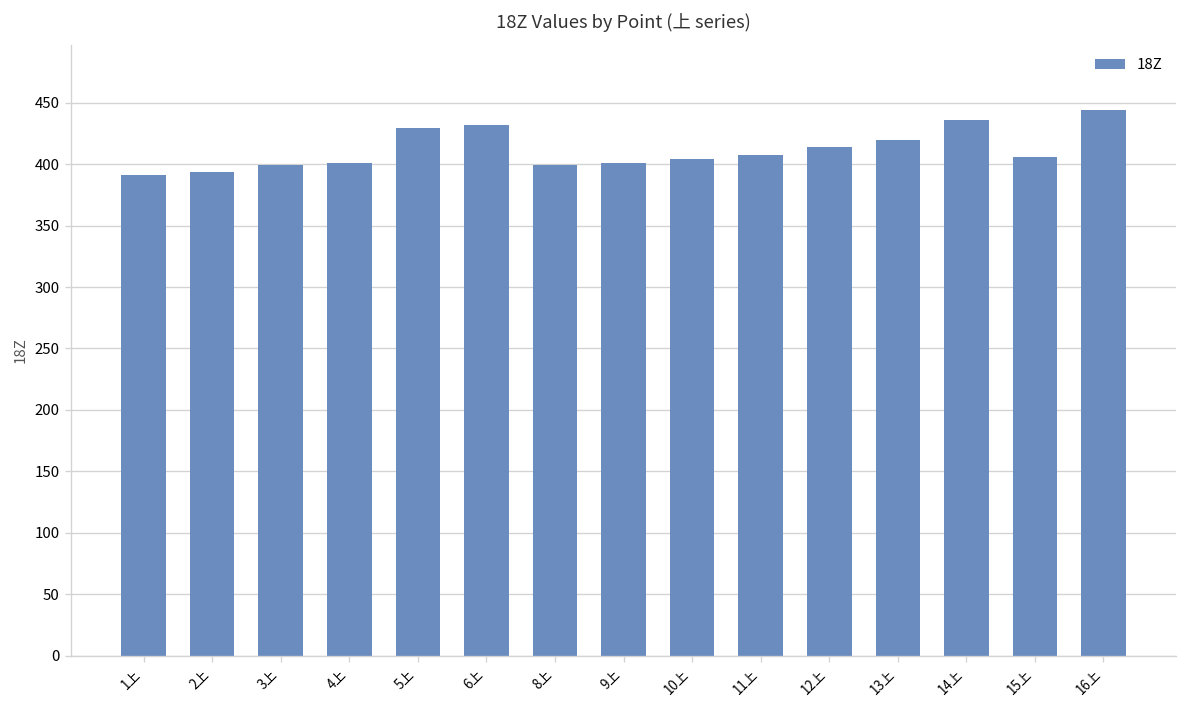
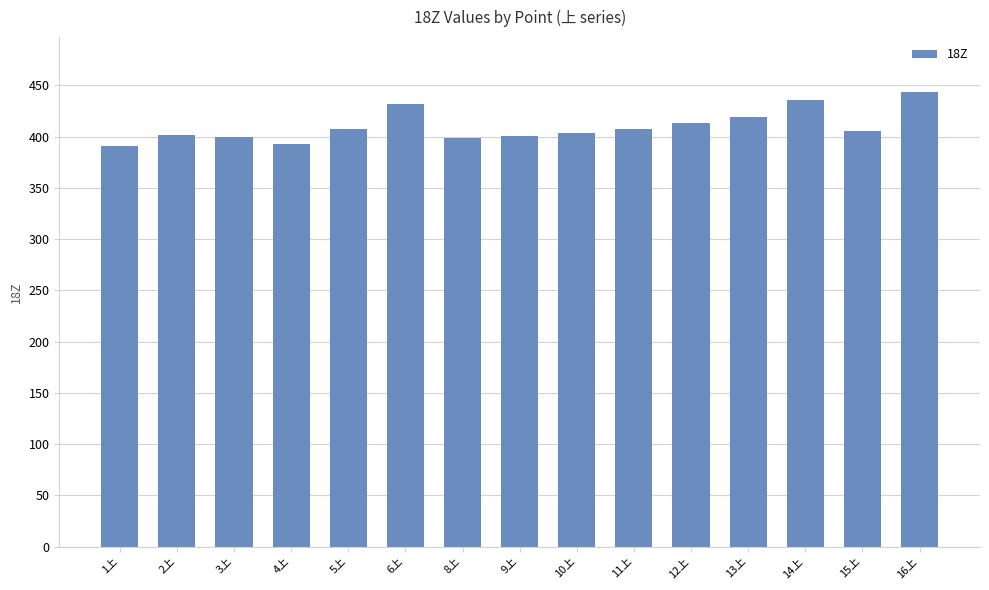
2上: 393 -> 402
4上: 400 -> 392
5上: 429 -> 407
